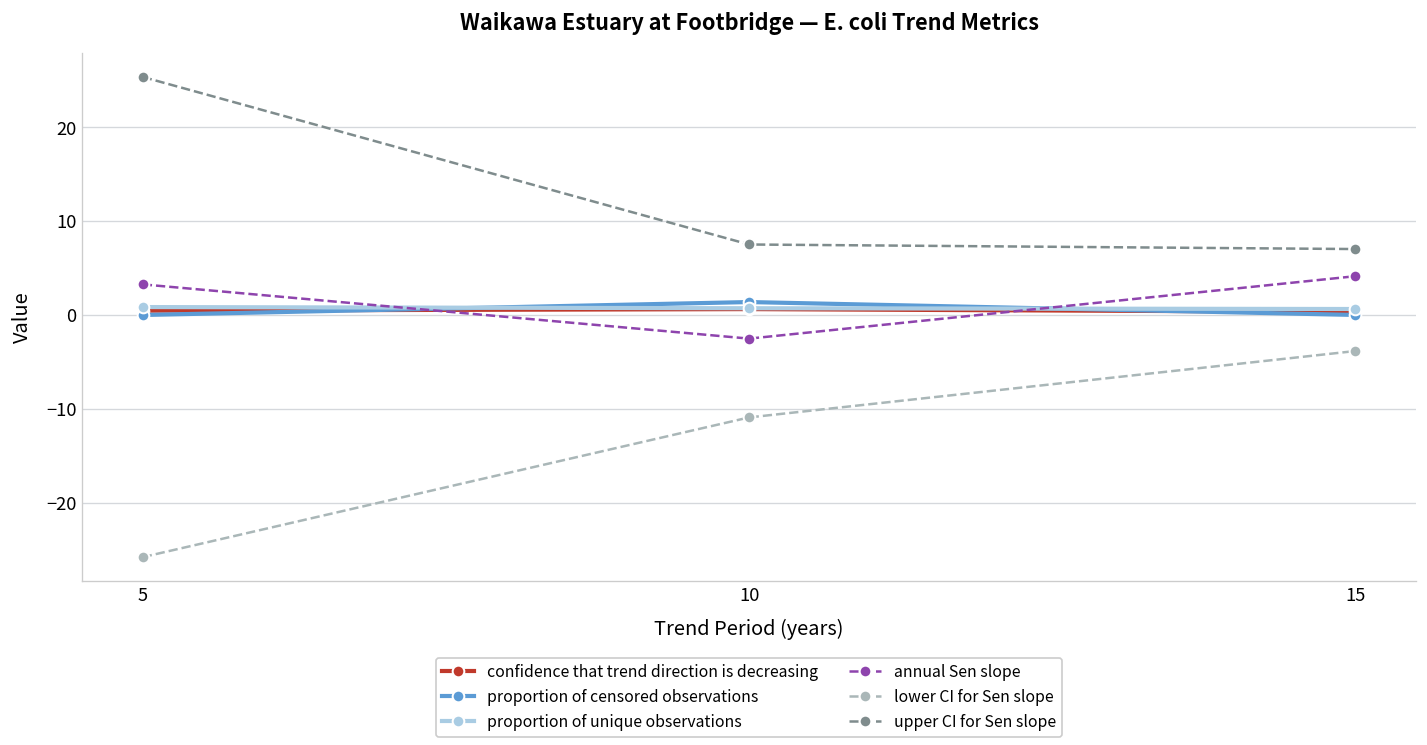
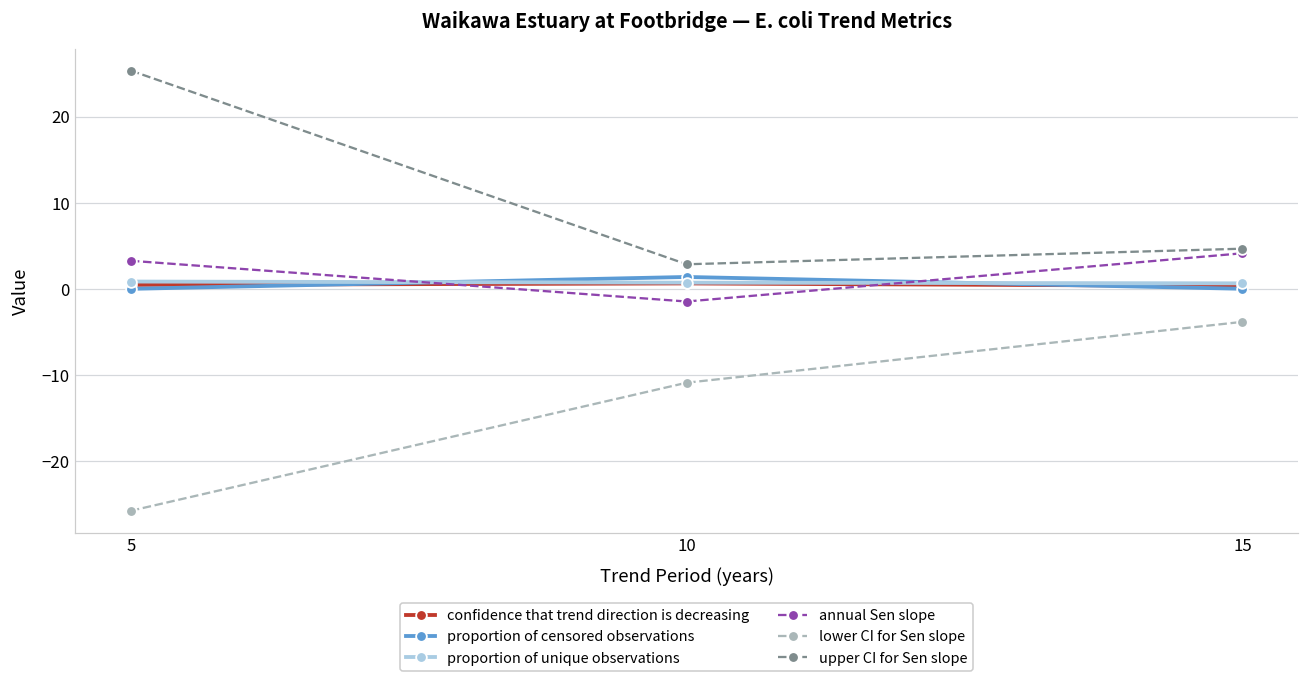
annual Sen slope, 10: -3 -> -1
upper CI for Sen slope, 10: 8 -> 3
upper CI for Sen slope, 15: 7 -> 5
